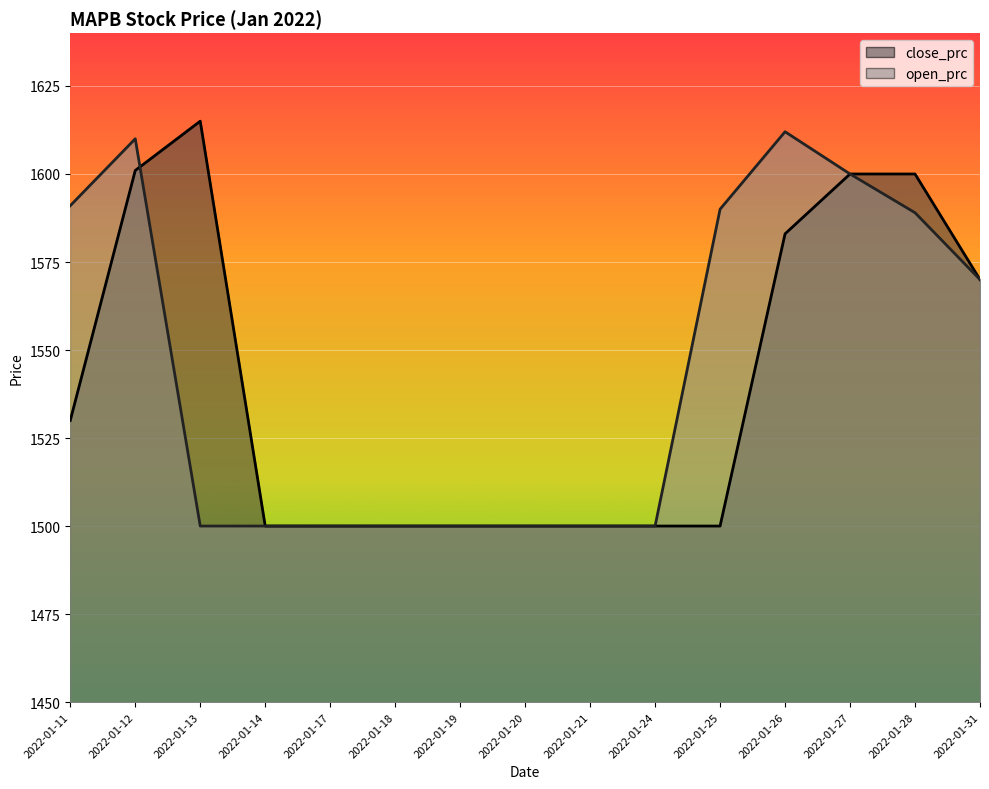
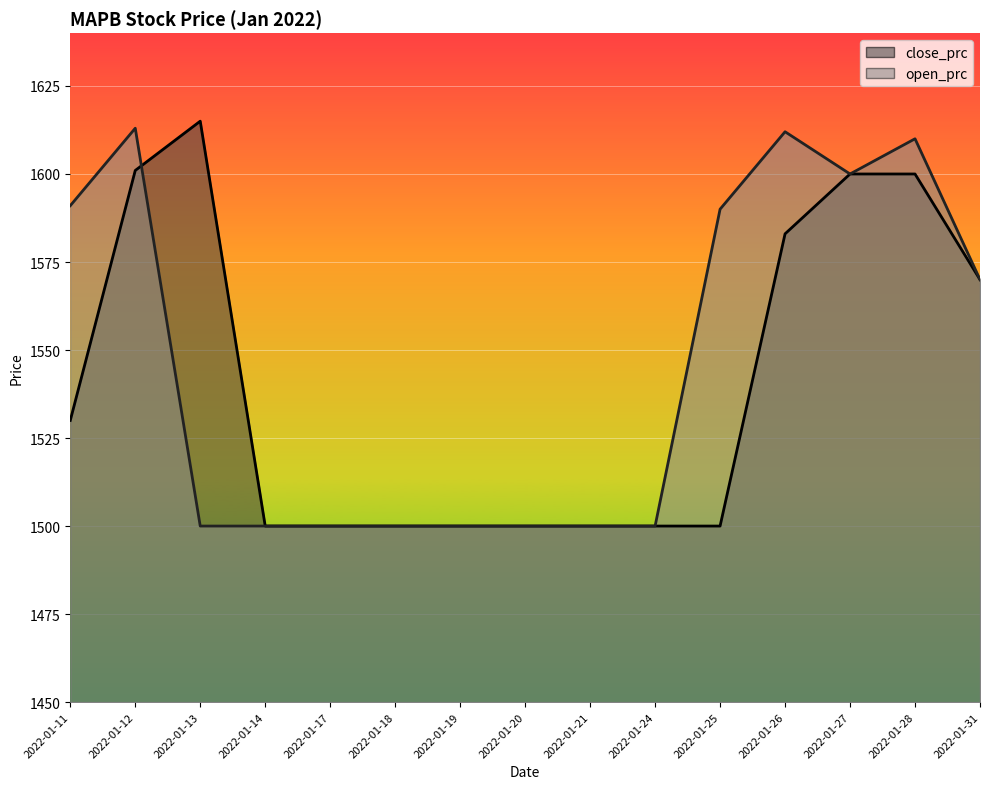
open_prc, 2022-01-12: 1610 -> 1613
open_prc, 2022-01-28: 1589 -> 1610
